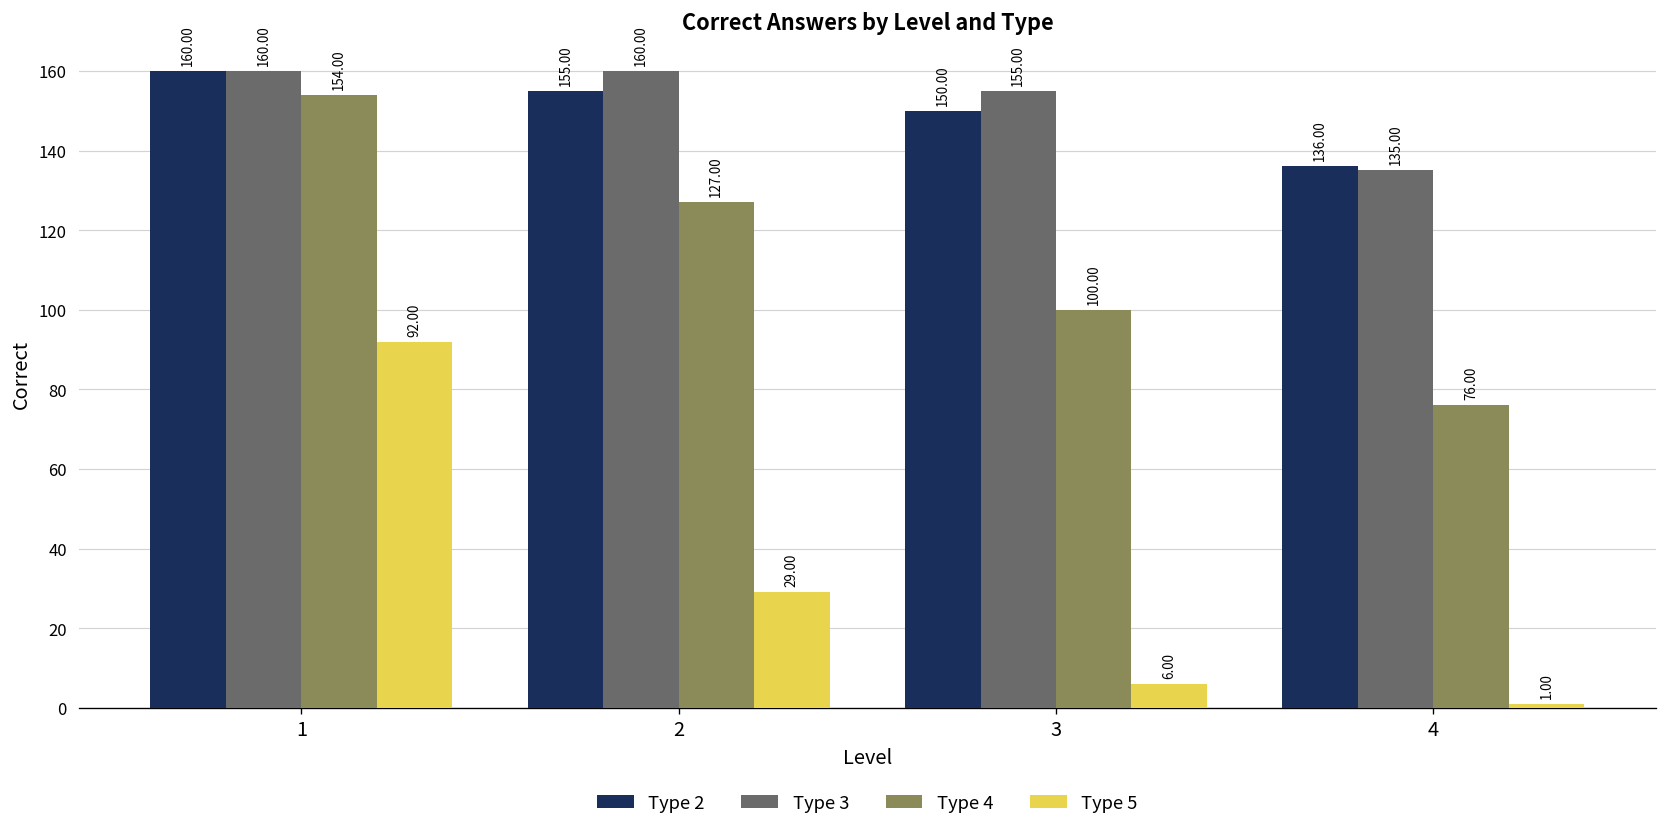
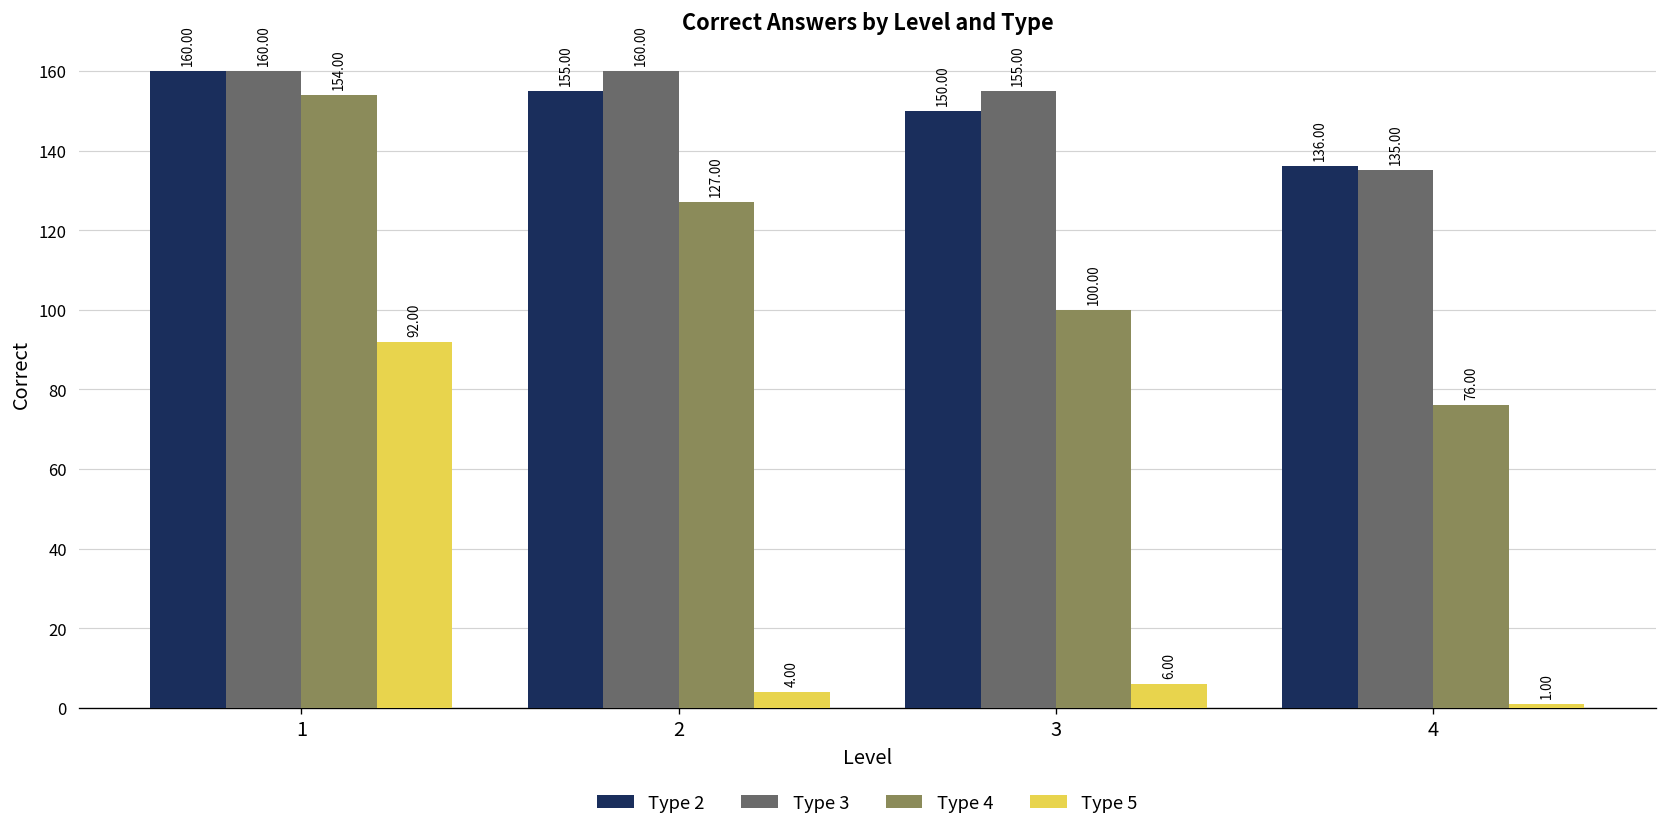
Type 5, 2: 29.00 -> 4.00
